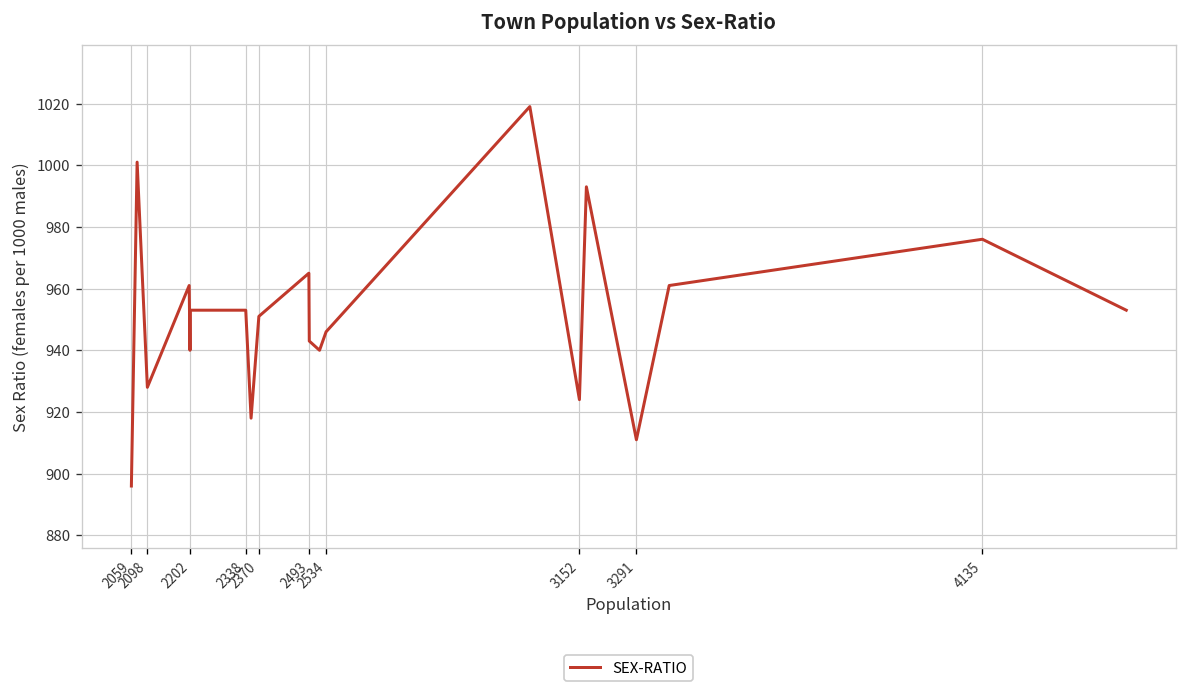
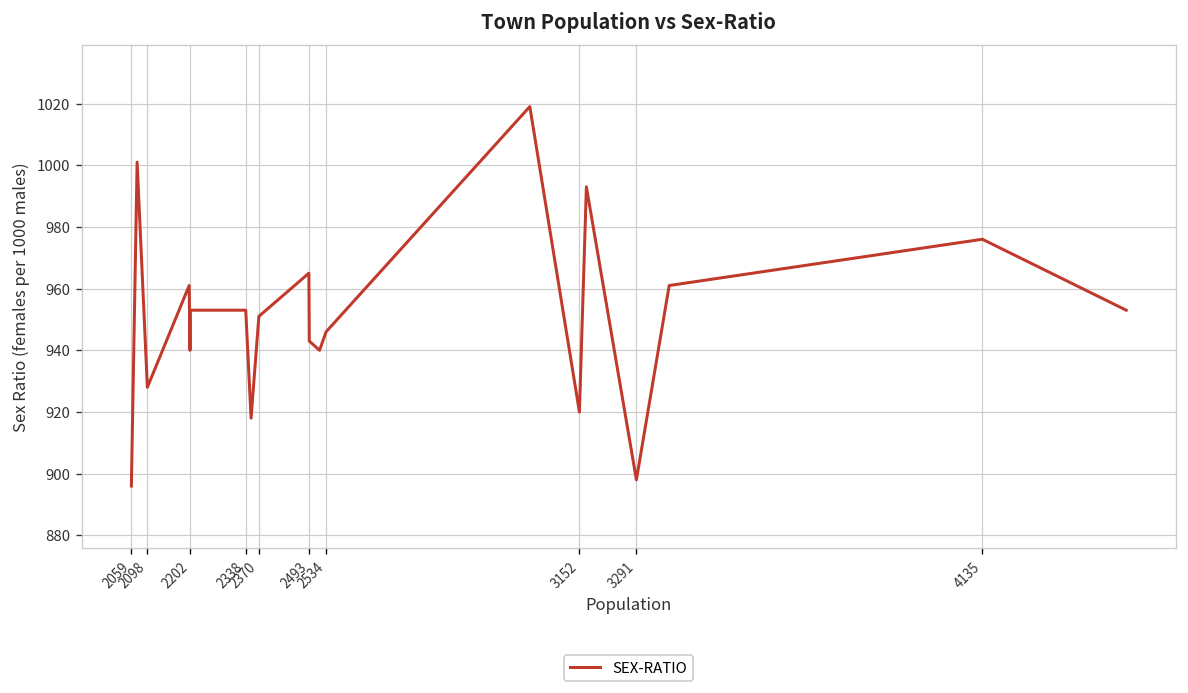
3152: 924 -> 920
3291: 911 -> 898
